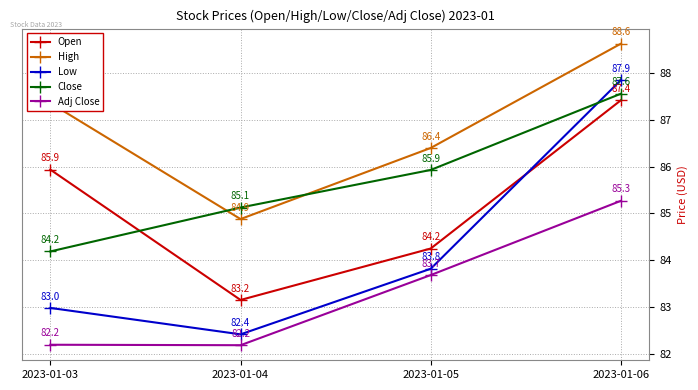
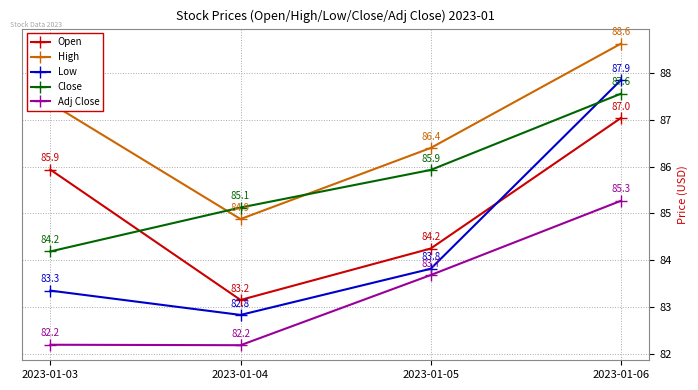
Low, 2023-01-03: 83.0 -> 83.3
Low, 2023-01-04: 82.4 -> 82.8
Open, 2023-01-06: 87.4 -> 87.0
